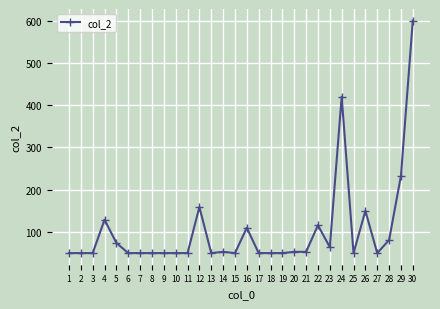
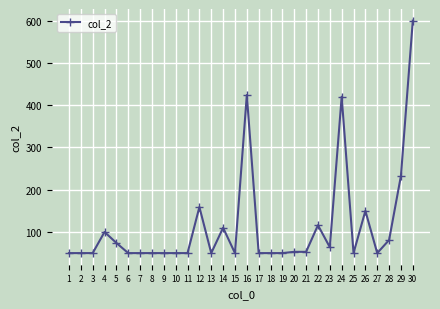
4: 130 -> 100
14: 50 -> 110
16: 110 -> 420
